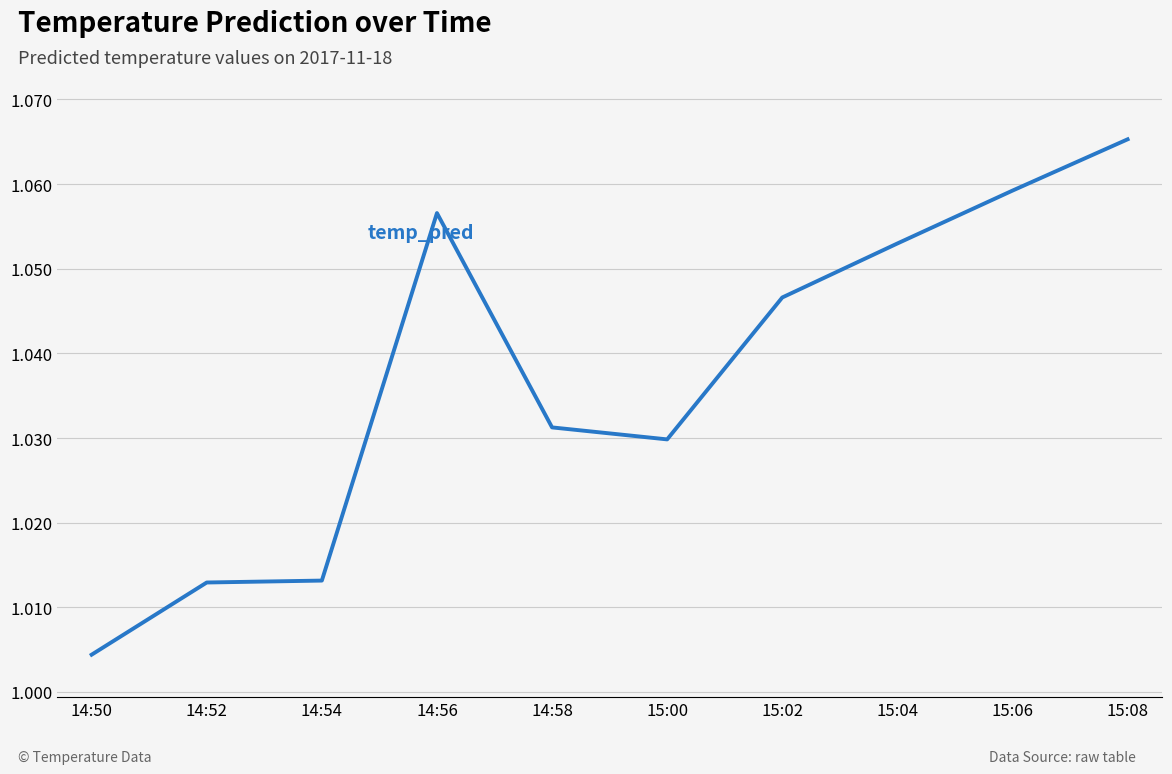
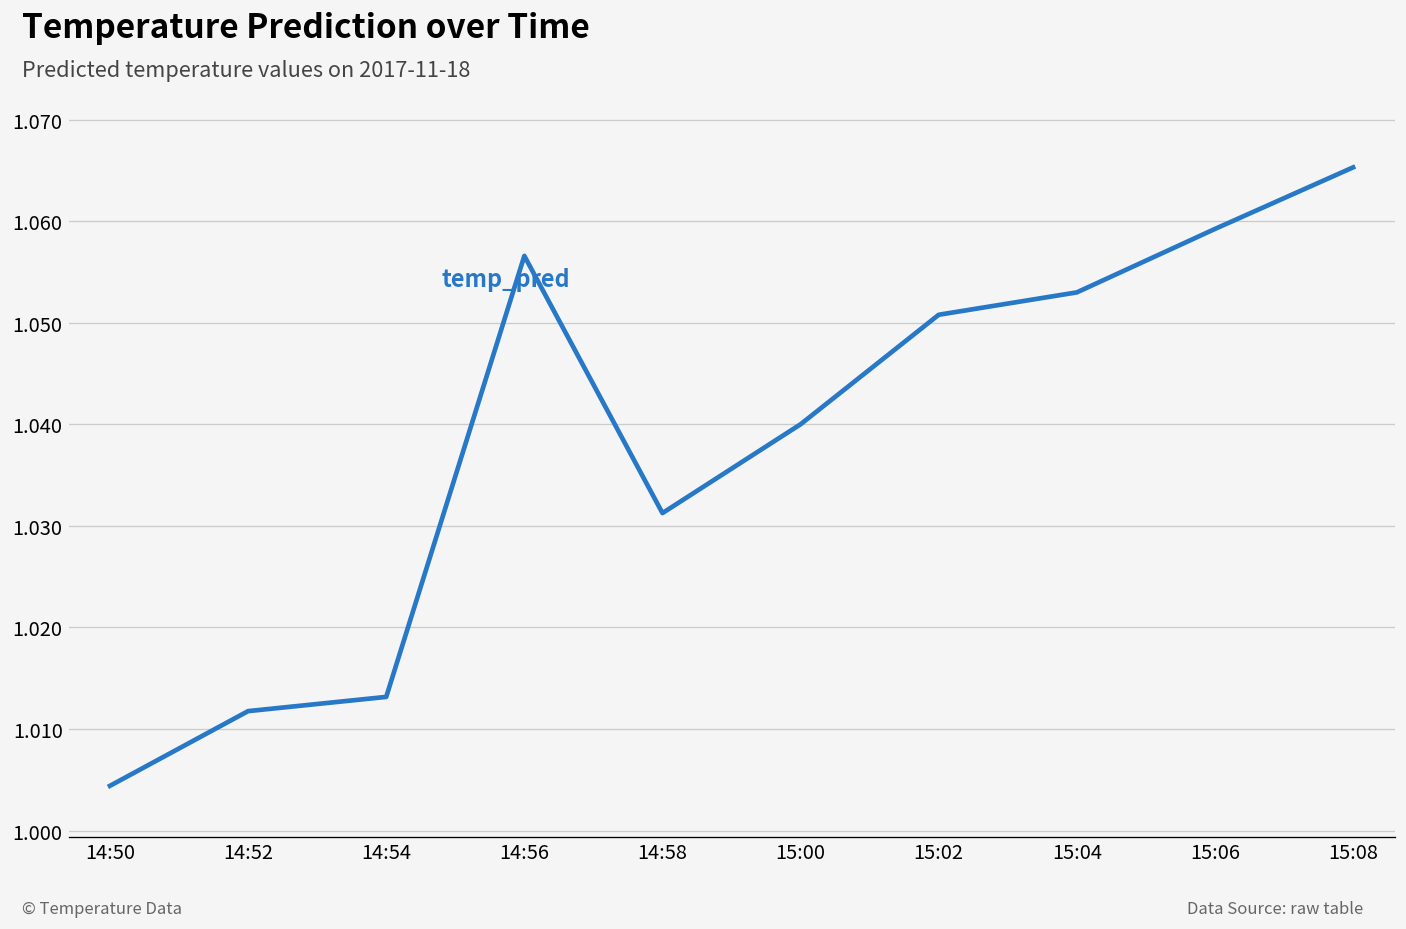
14:52: 1.013 -> 1.012
15:00: 1.030 -> 1.040
15:02: 1.047 -> 1.051
